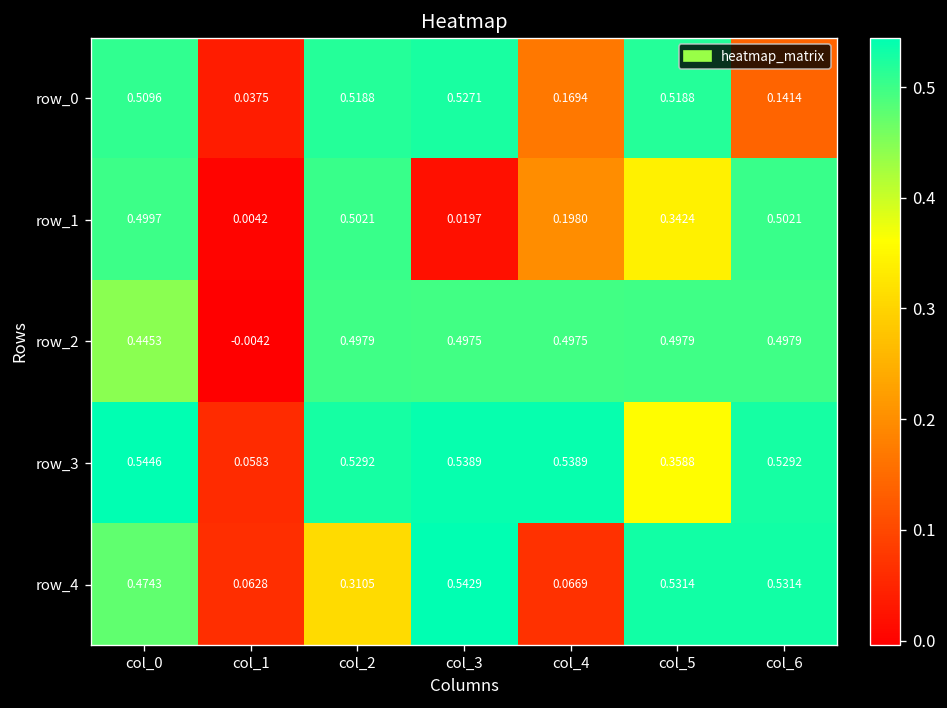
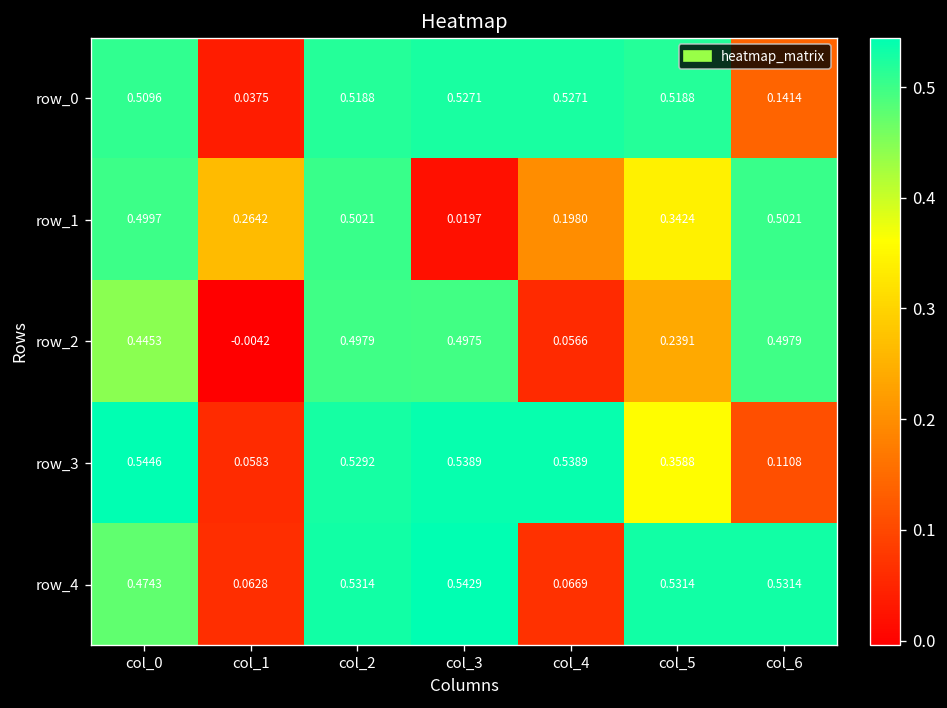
row_0, col_4: 0.1694 -> 0.5271
row_1, col_1: 0.0042 -> 0.2642
row_2, col_4: 0.4975 -> 0.0566
row_2, col_5: 0.4979 -> 0.2391
row_3, col_6: 0.5292 -> 0.1108
row_4, col_2: 0.3105 -> 0.5314
